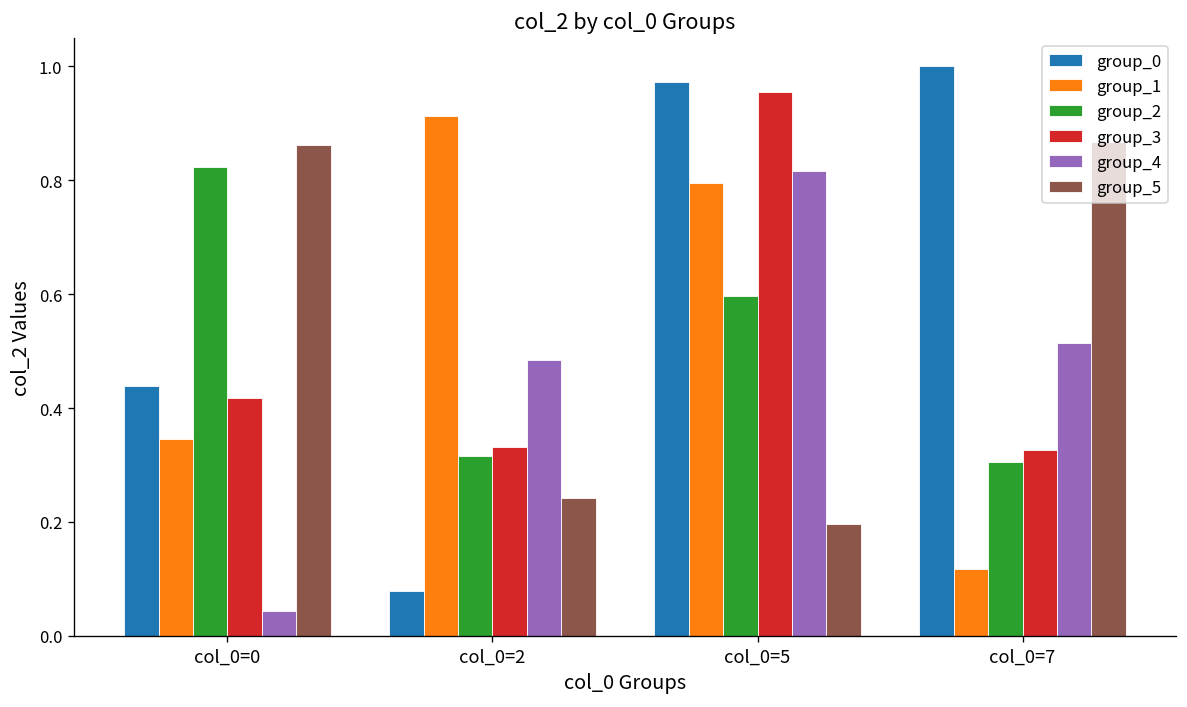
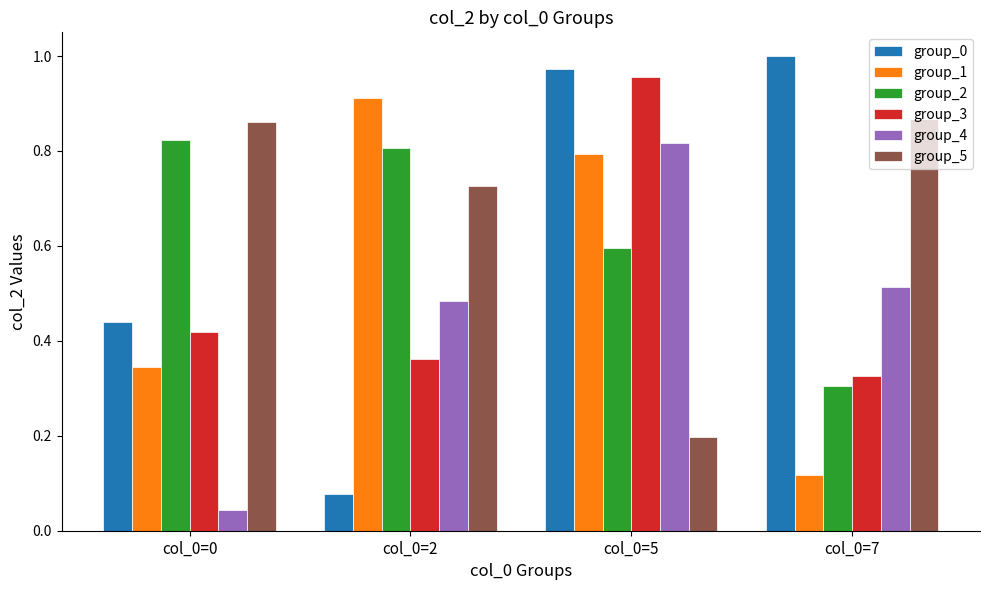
group_2, col_0=2: 0.32 -> 0.81
group_3, col_0=2: 0.33 -> 0.36
group_5, col_0=2: 0.24 -> 0.73
